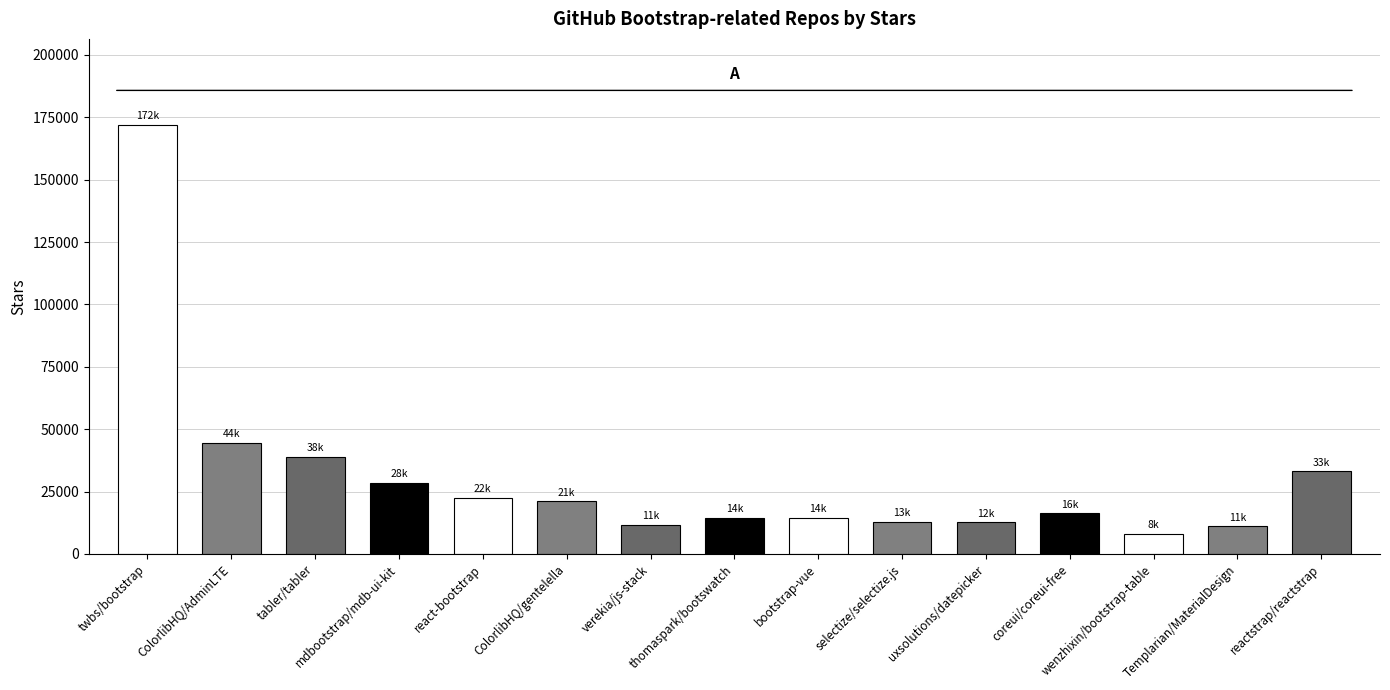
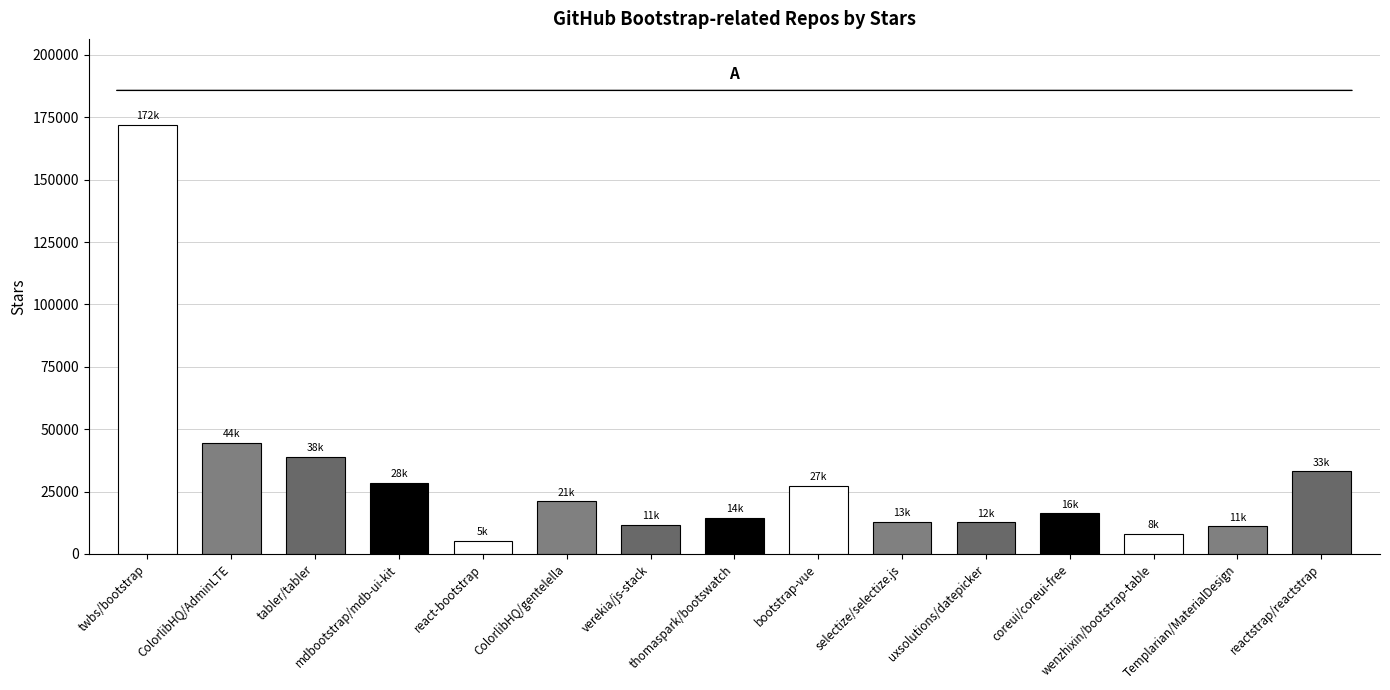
react-bootstrap: 22k -> 5k
bootstrap-vue: 14k -> 27k
